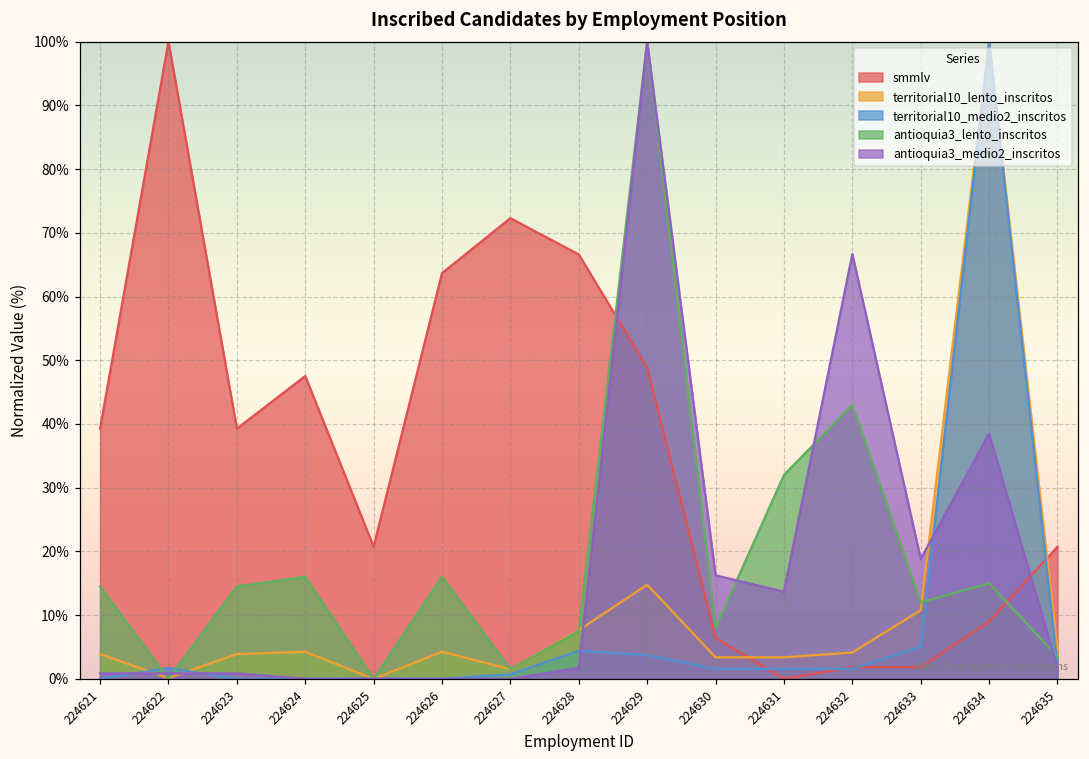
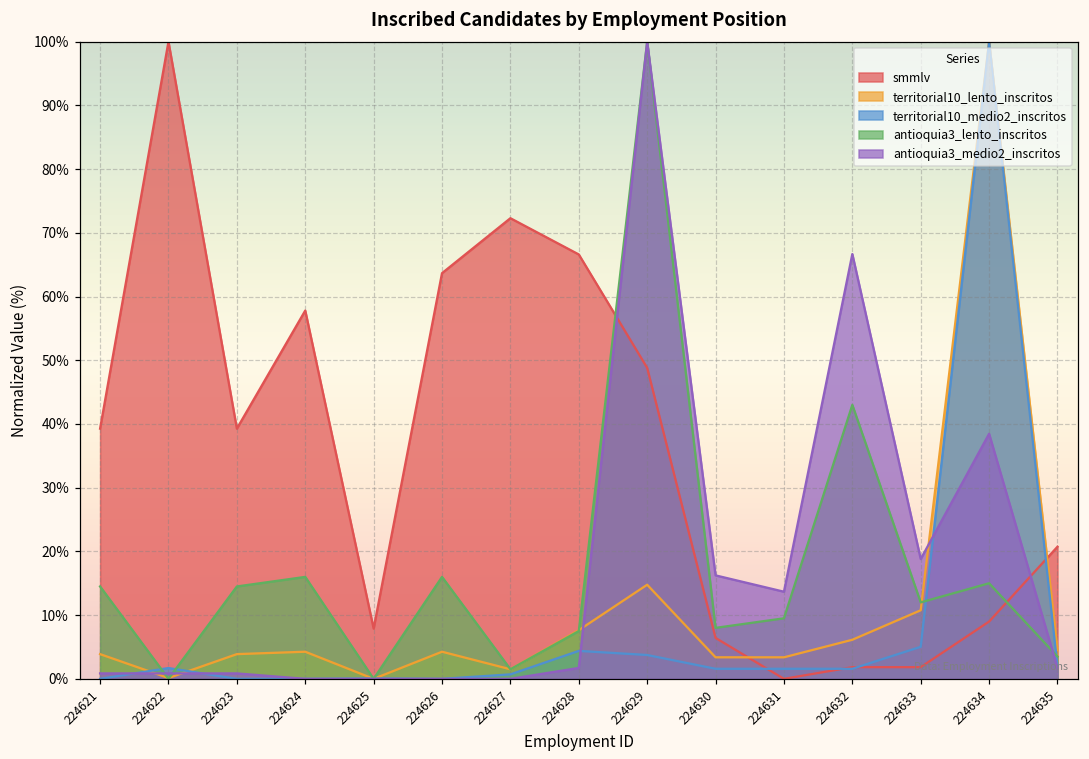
smmlv, 224624: 48% -> 58%
smmlv, 224625: 21% -> 8%
antioquia3_lento_inscritos, 224631: 32% -> 10%
territorial10_lento_inscritos, 224632: 4% -> 6%
